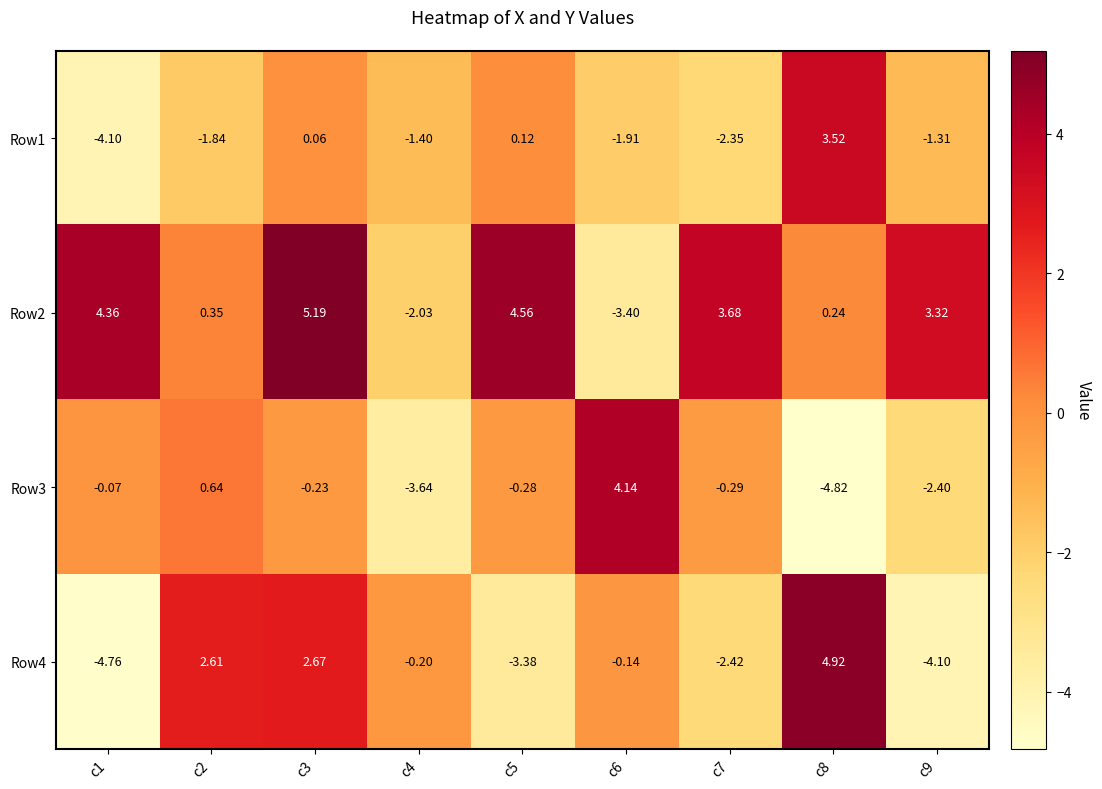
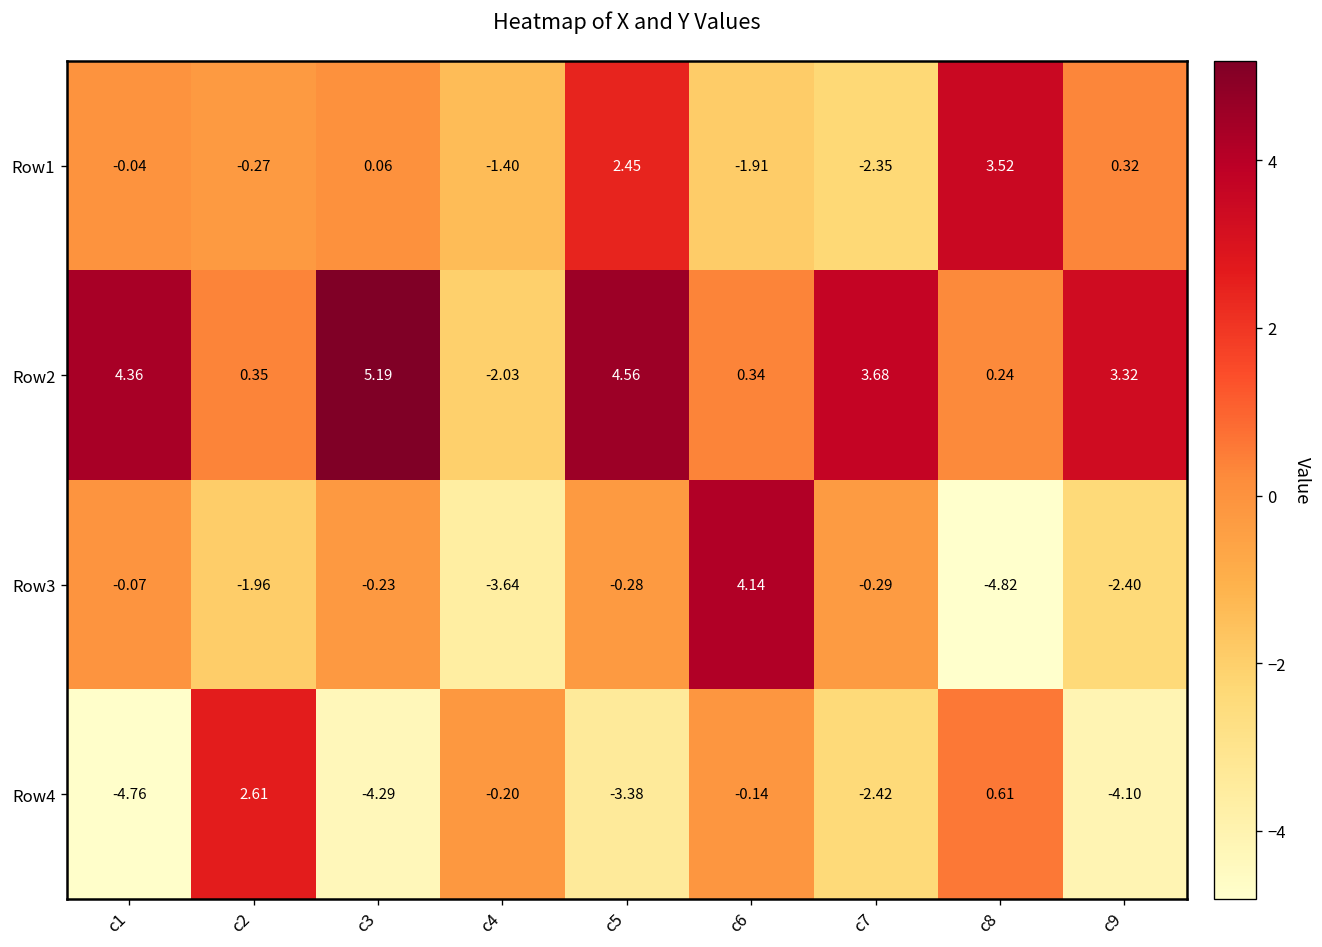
Row1, c1: -4.10 -> -0.04
Row1, c2: -1.84 -> -0.27
Row1, c5: 0.12 -> 2.45
Row1, c9: -1.31 -> 0.32
Row2, c6: -3.40 -> 0.34
Row3, c2: 0.64 -> -1.96
Row4, c3: 2.67 -> -4.29
Row4, c8: 4.92 -> 0.61
